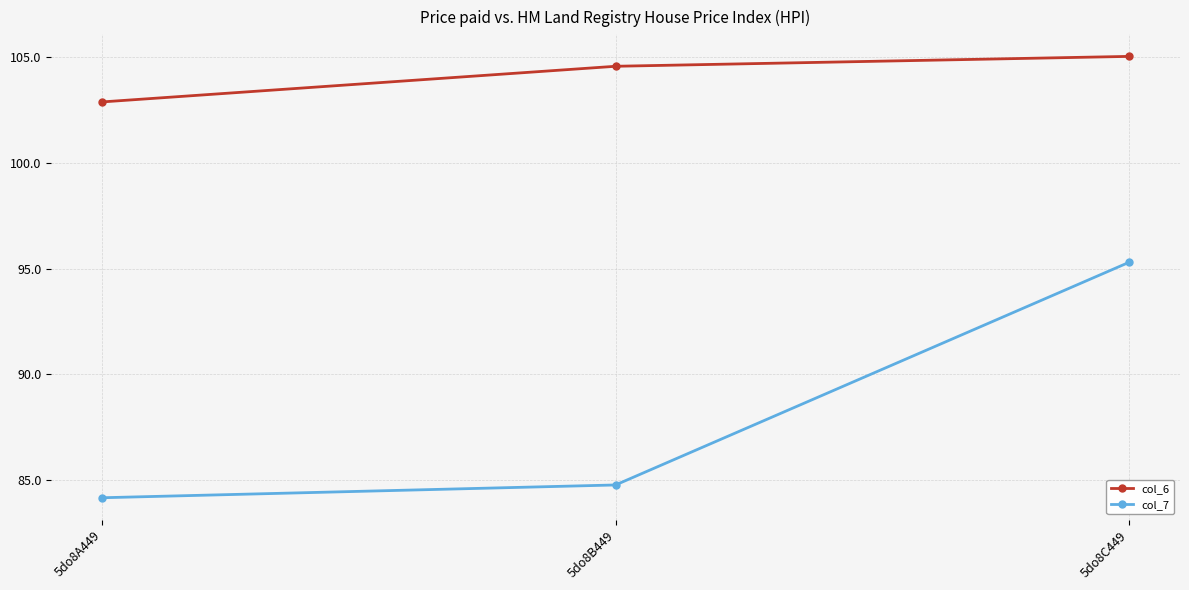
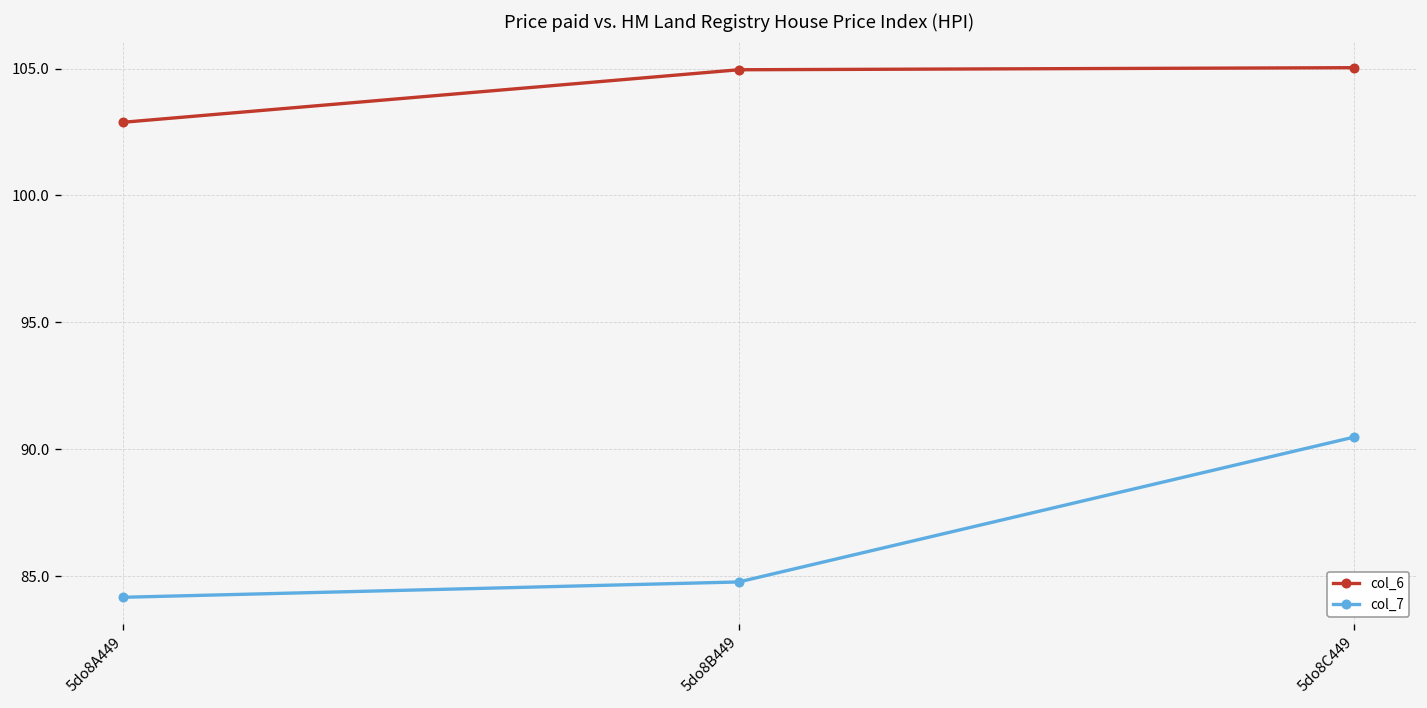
col_6, 5do8B449: 104.6 -> 105.0
col_7, 5do8C449: 95.3 -> 90.5
